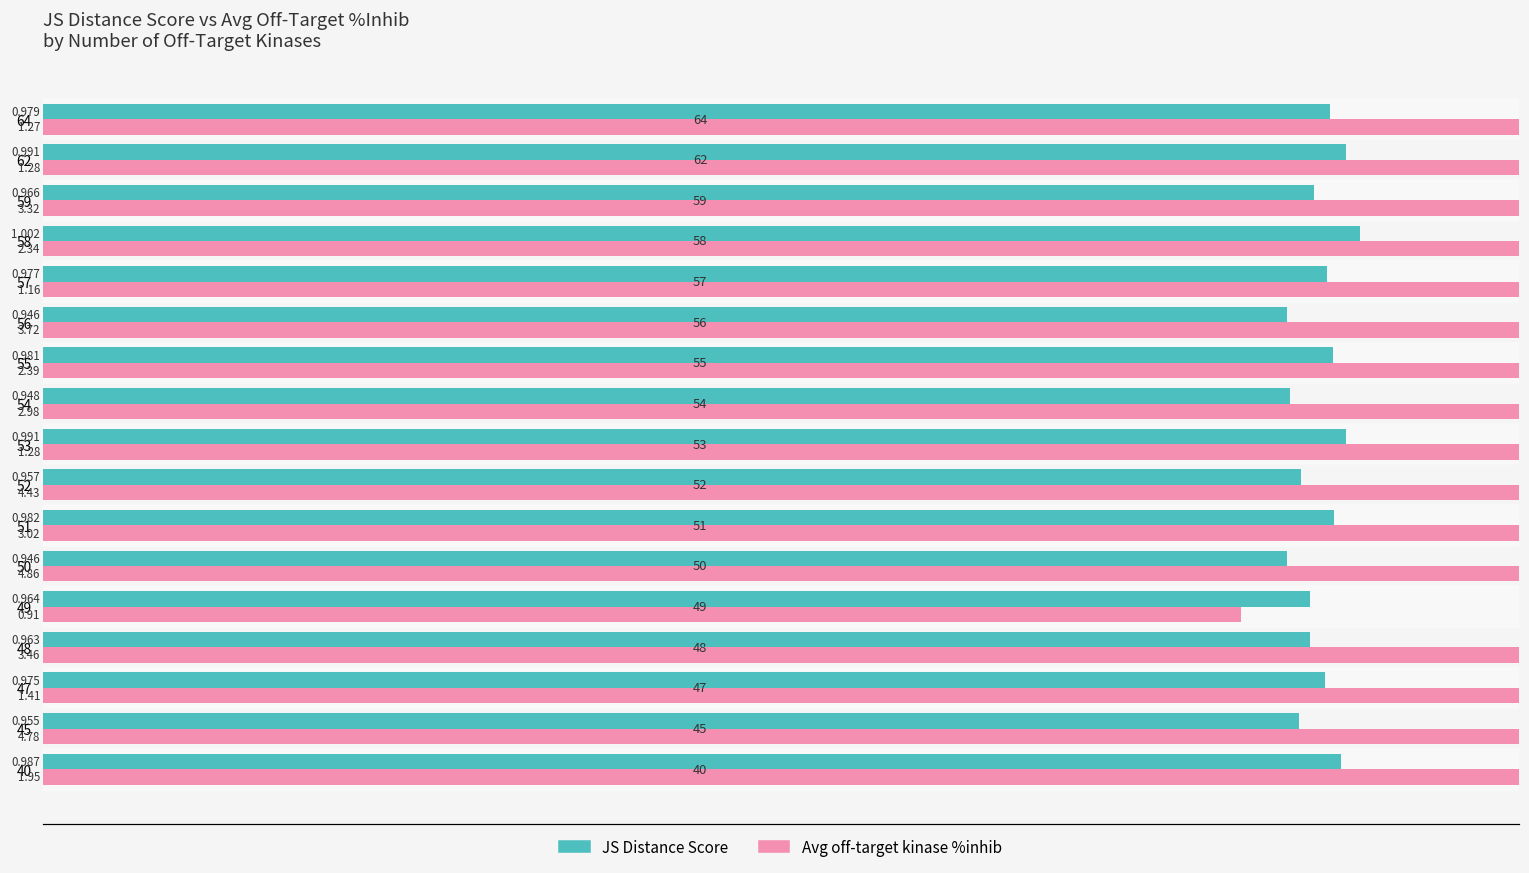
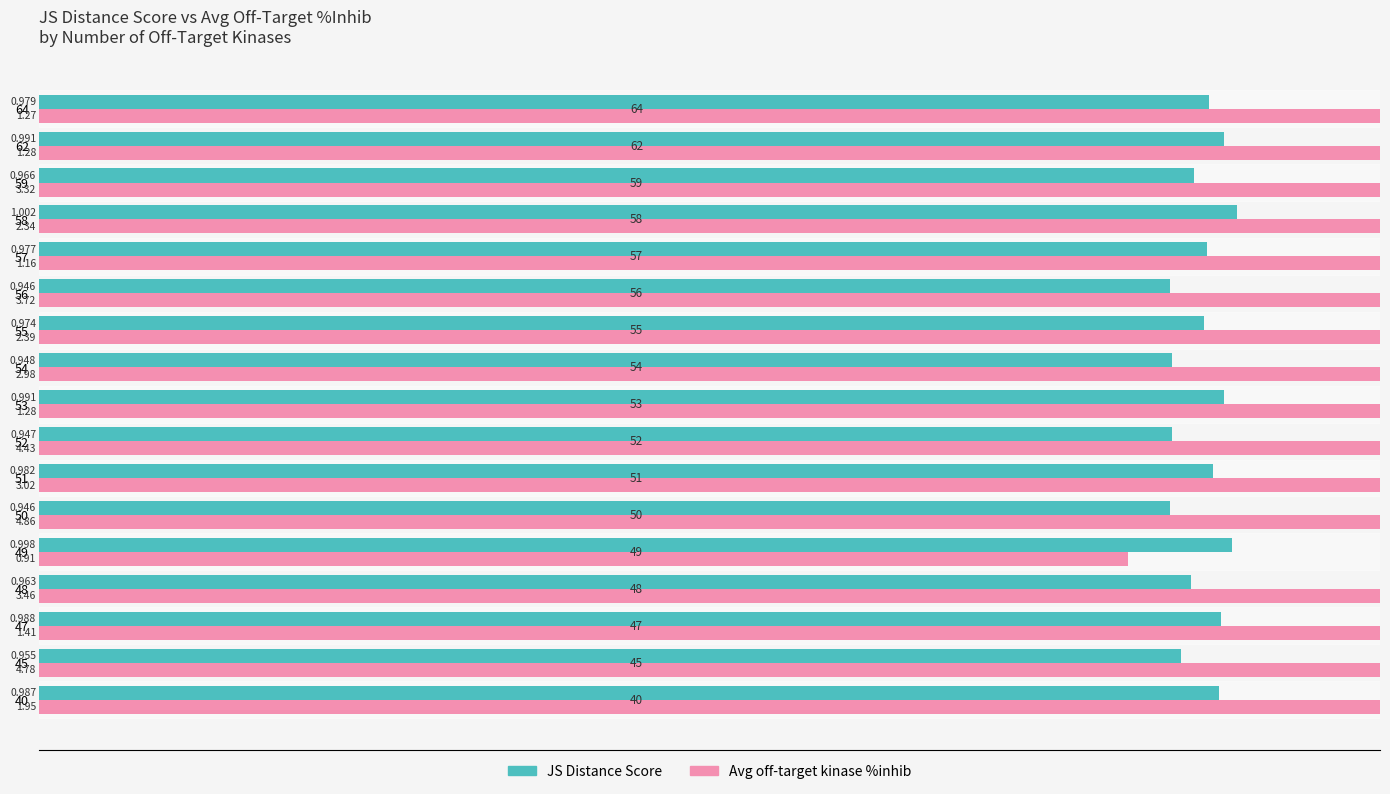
JS Distance Score, 55: 0.981 -> 0.974
JS Distance Score, 52: 0.957 -> 0.947
JS Distance Score, 49: 0.964 -> 0.998
JS Distance Score, 47: 0.975 -> 0.988
